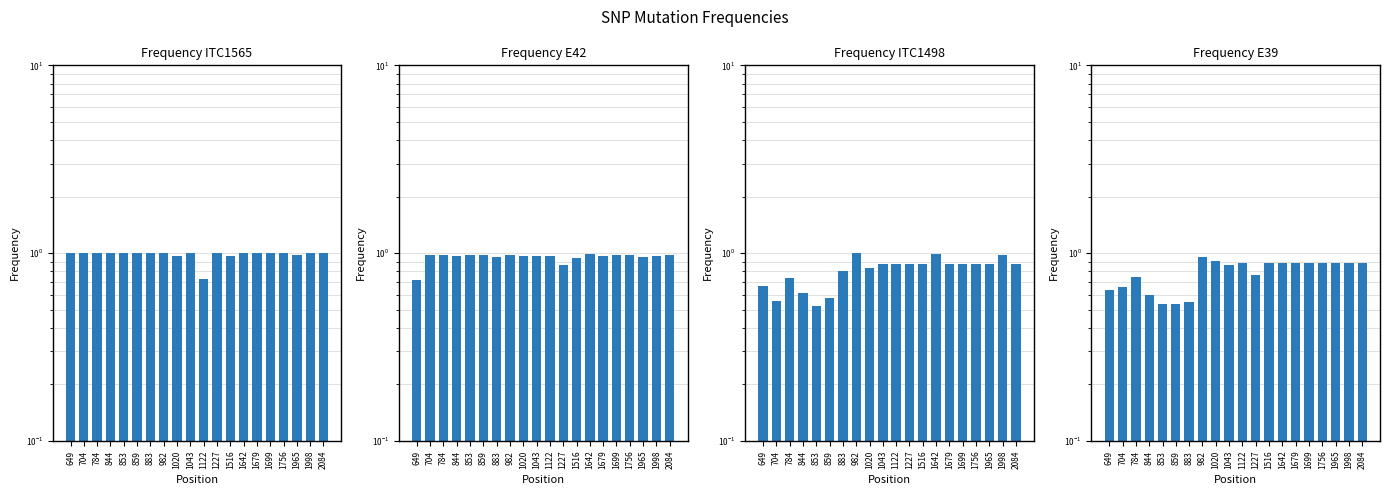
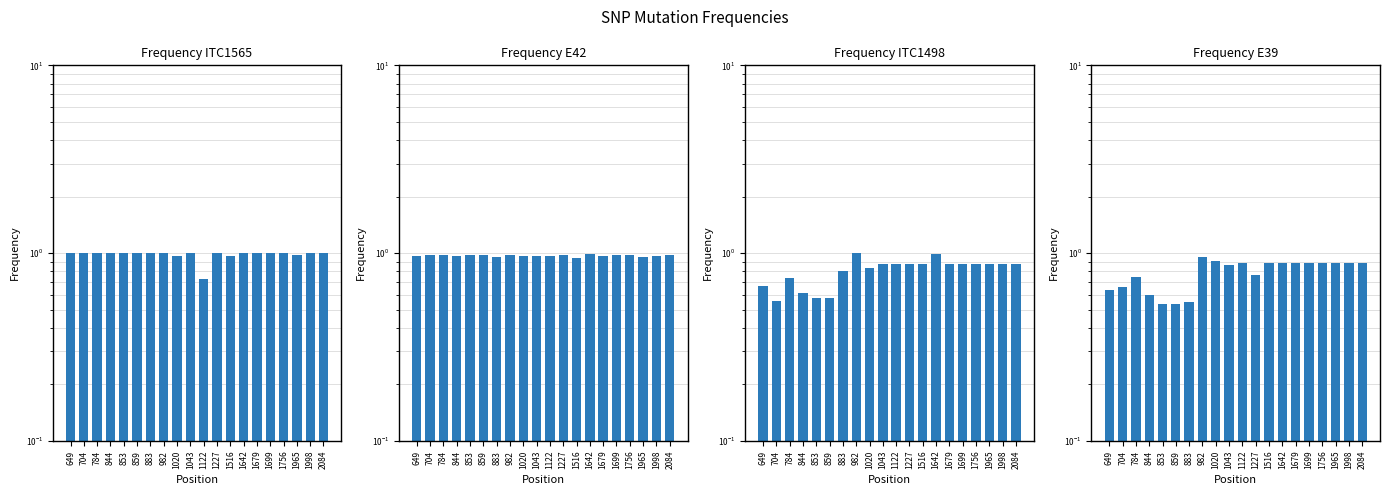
Frequency E42, 649: 0.72 -> 1.0
Frequency E42, 1227: 0.9 -> 1.0
Frequency ITC1498, 853: 0.52 -> 0.58
Frequency ITC1498, 1998: 1.0 -> 0.9
